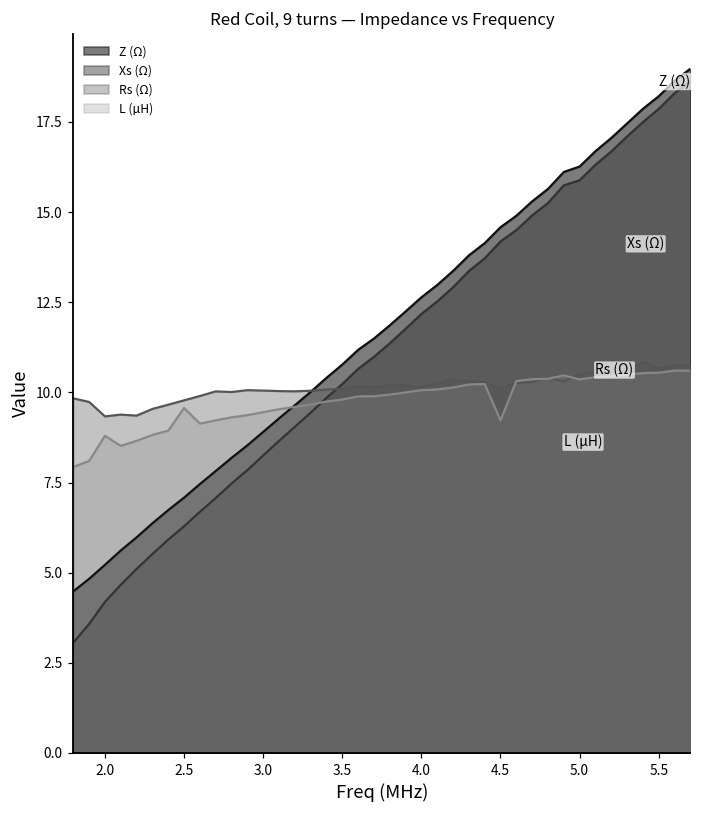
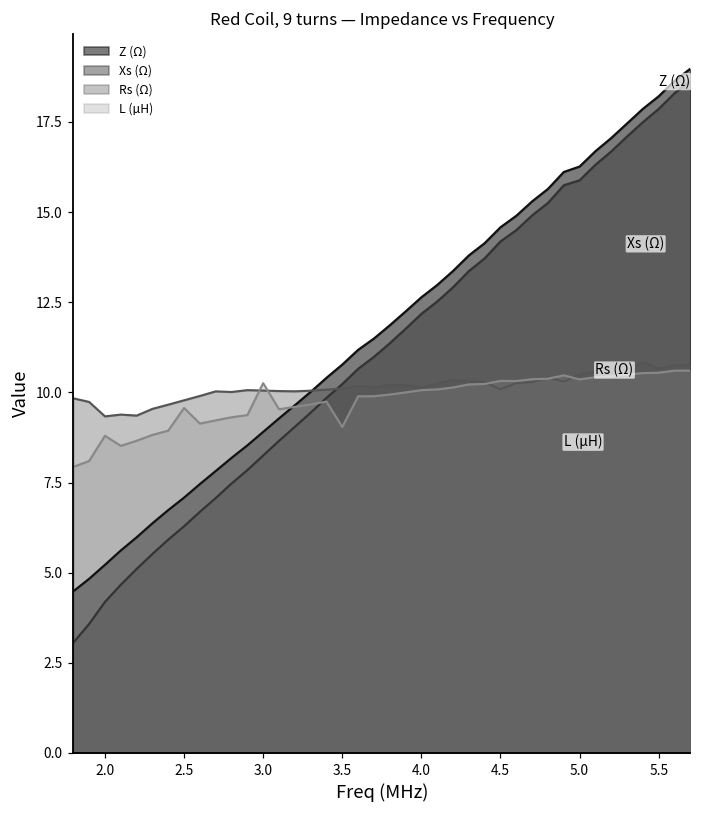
L (µH), 3.0: 9.5 -> 10.3
L (µH), 3.5: 9.8 -> 9.0
L (µH), 4.5: 9.2 -> 10.3
